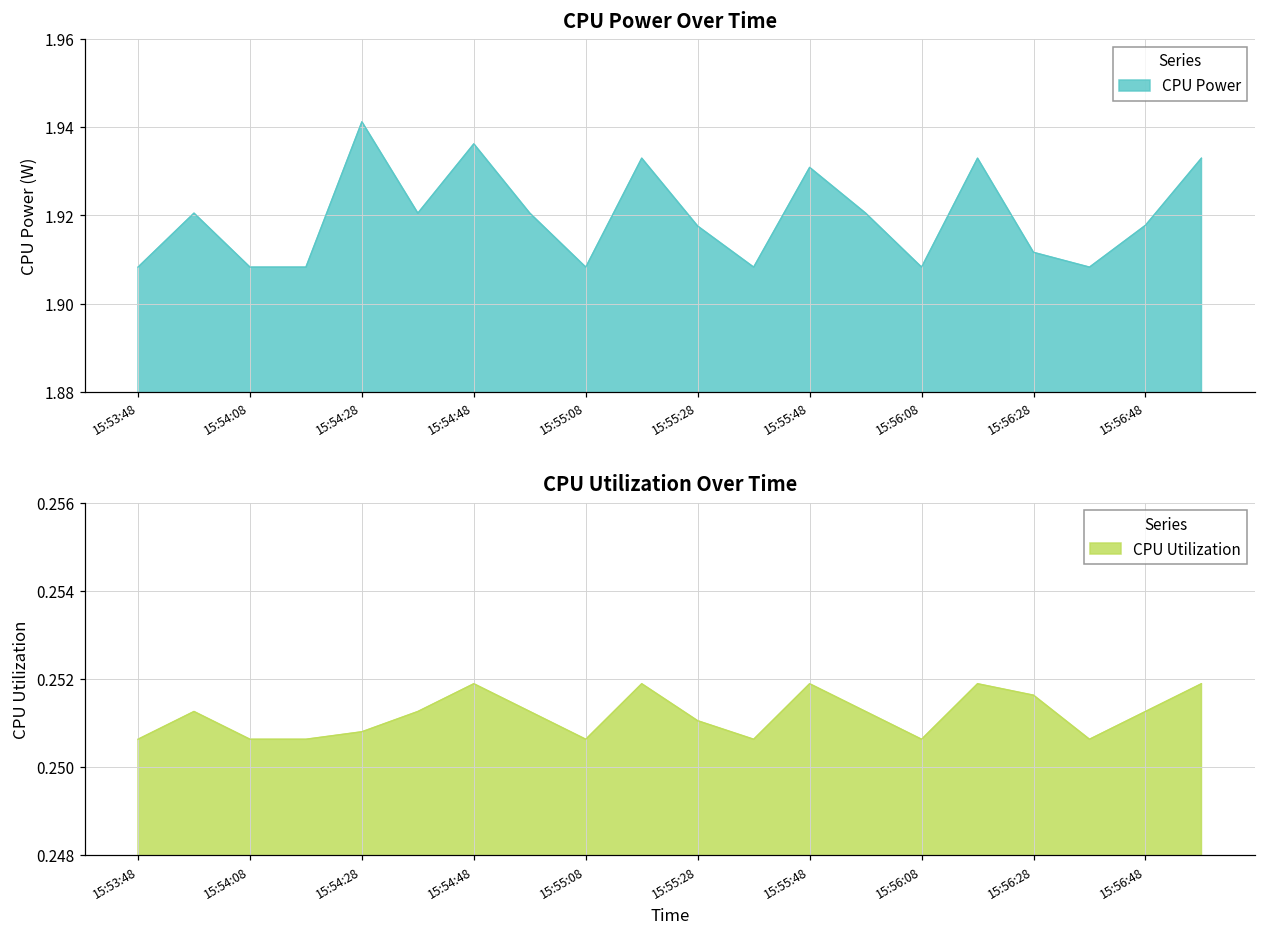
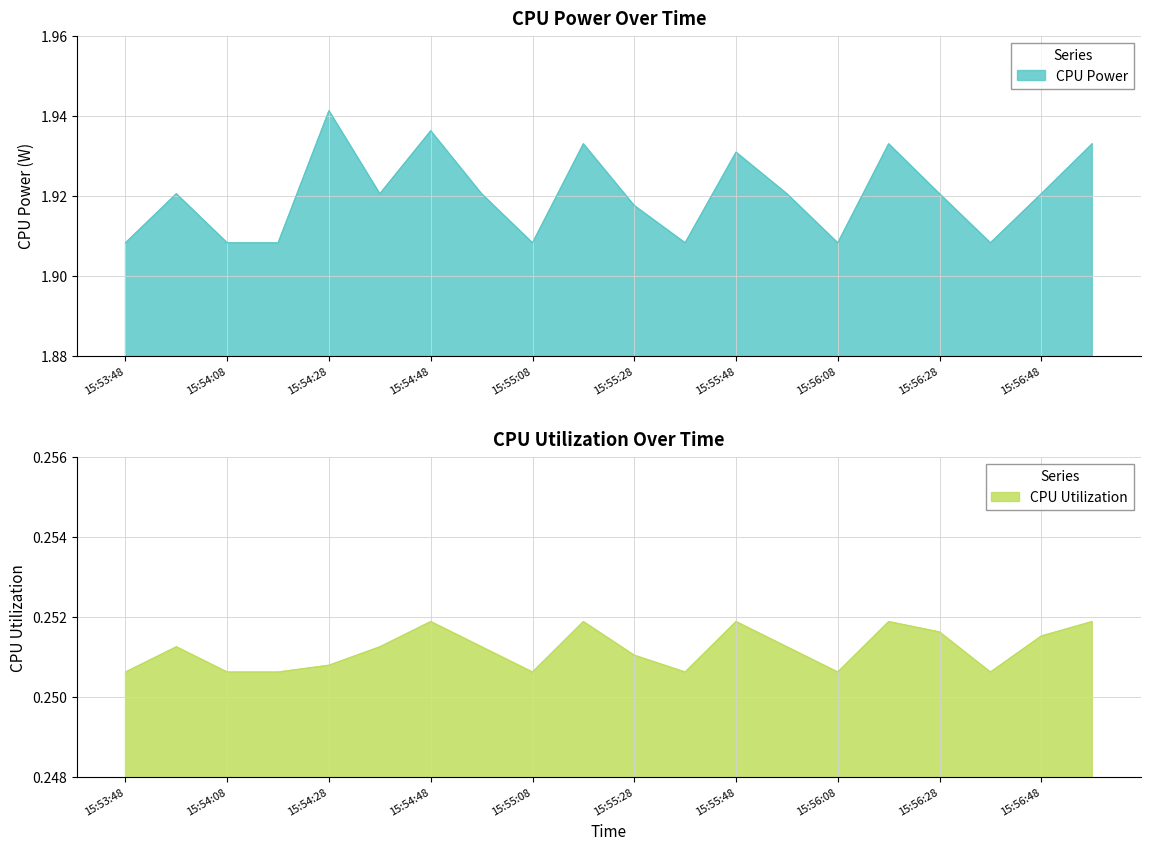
CPU Power Over Time, 15:56:28: 1.912 -> 1.921
CPU Power Over Time, 15:56:48: 1.918 -> 1.921
CPU Utilization Over Time, 15:56:48: 0.2513 -> 0.2515
